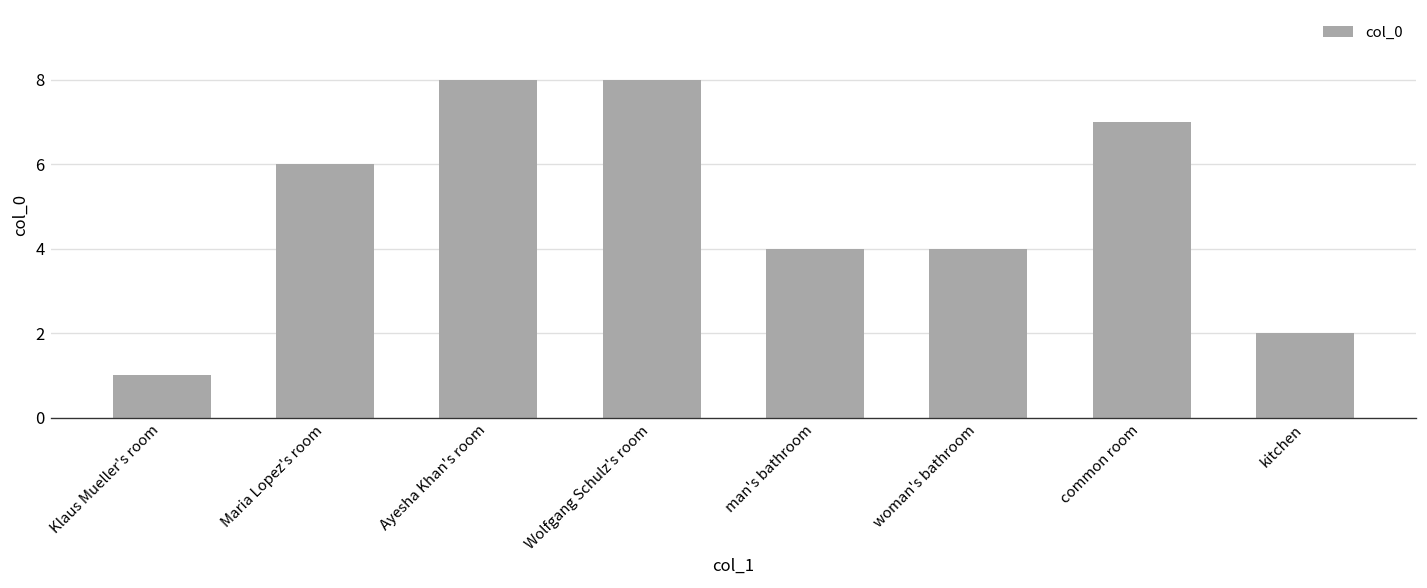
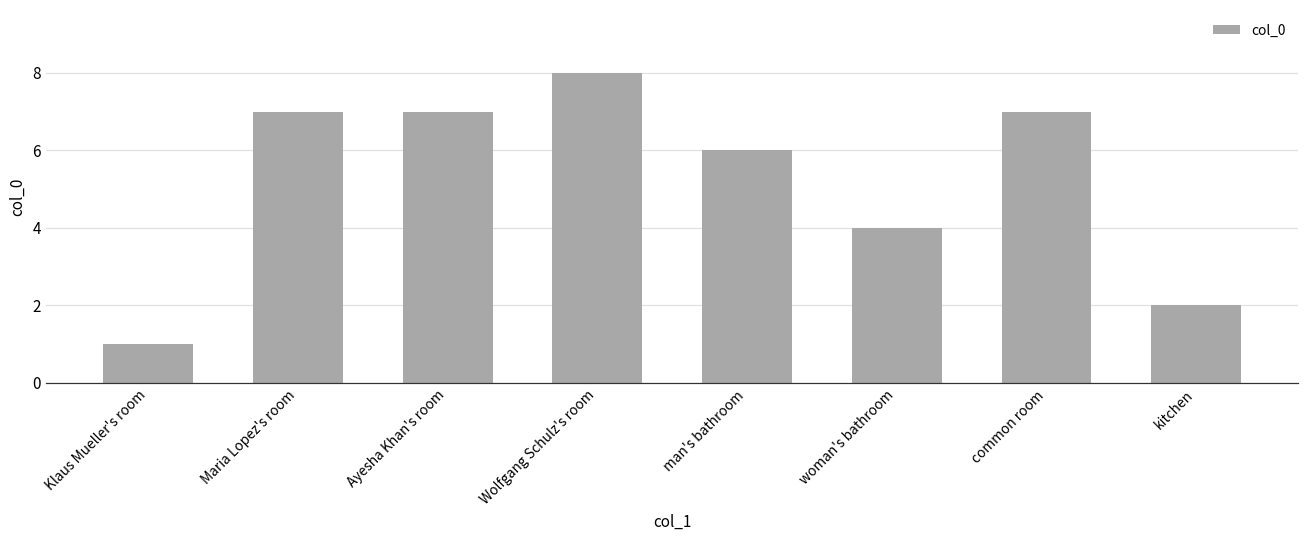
Maria Lopez's room: 6 -> 7
Ayesha Khan's room: 8 -> 7
man's bathroom: 4 -> 6
